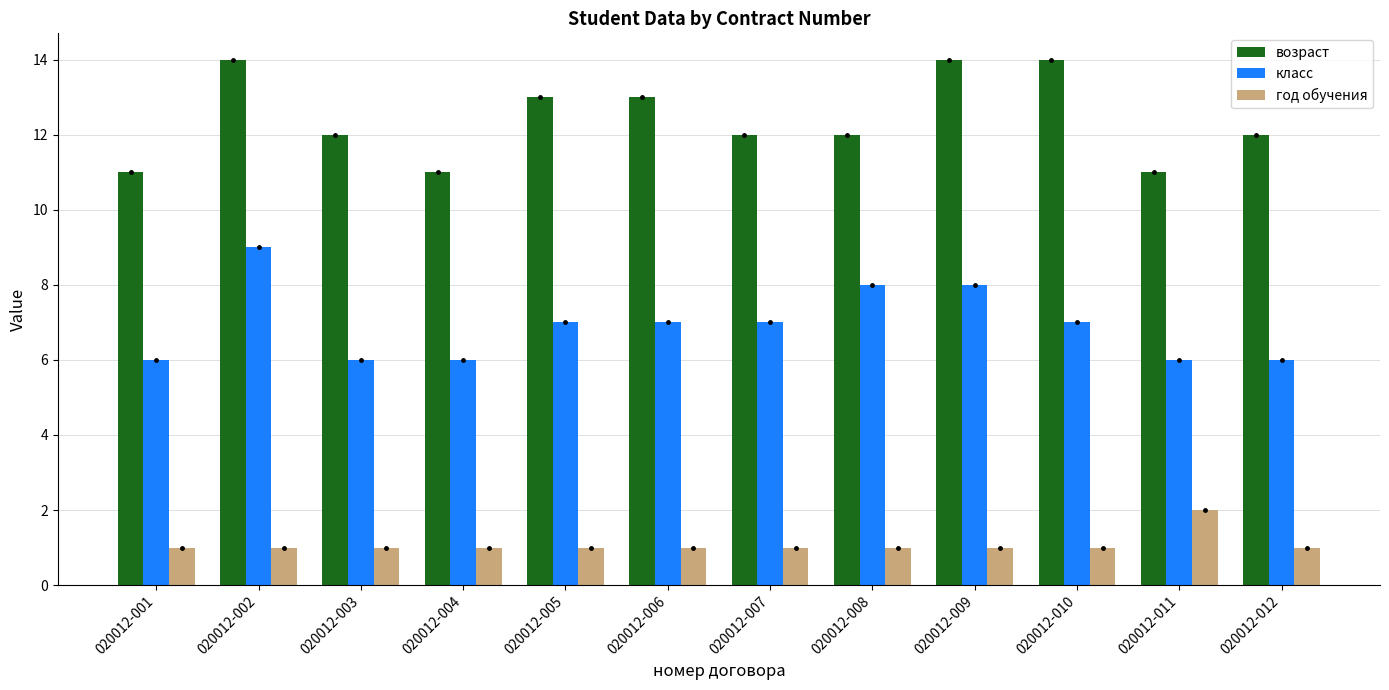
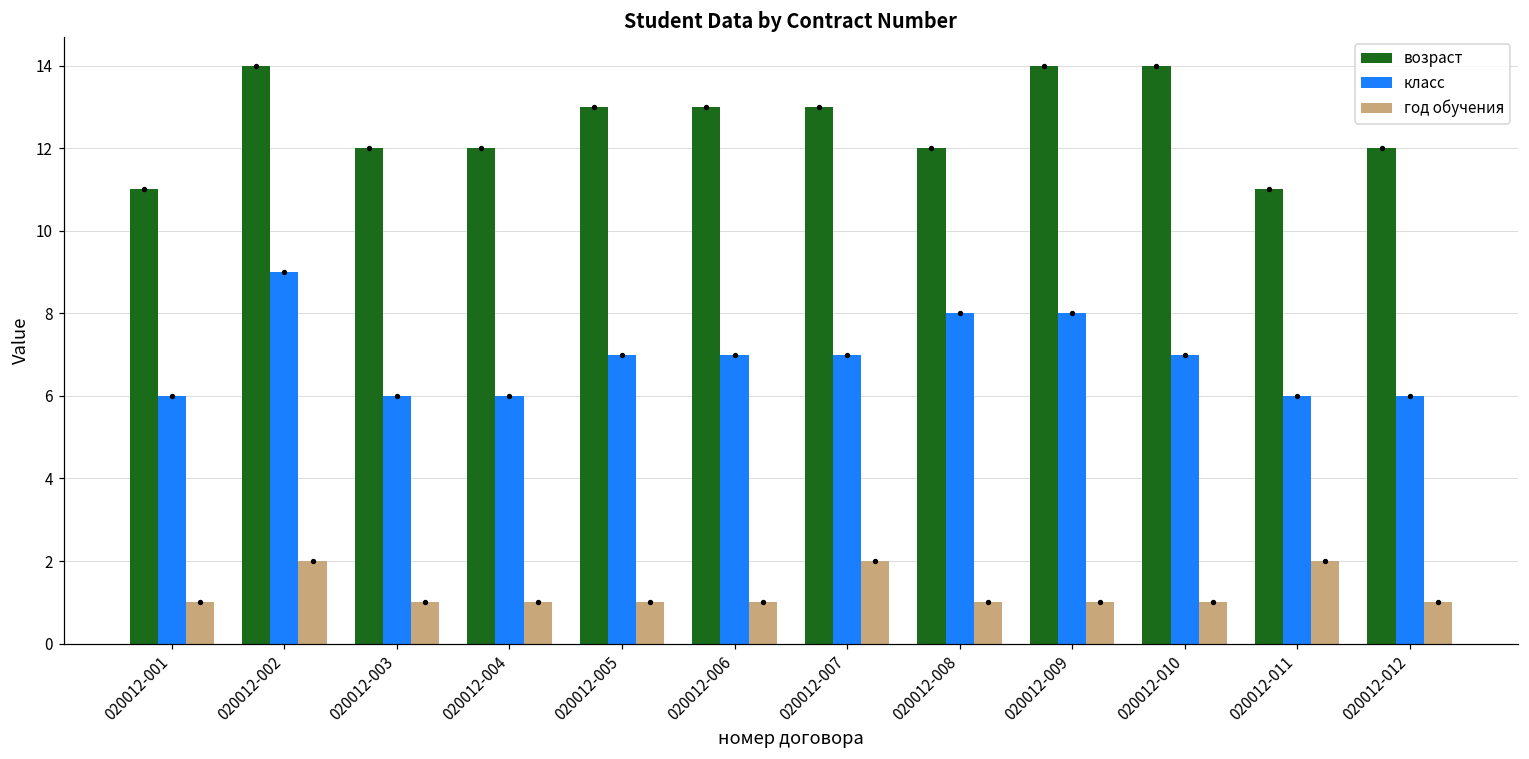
год обучения, 020012-002: 1 -> 2
возраст, 020012-004: 11 -> 12
возраст, 020012-007: 12 -> 13
год обучения, 020012-007: 1 -> 2
